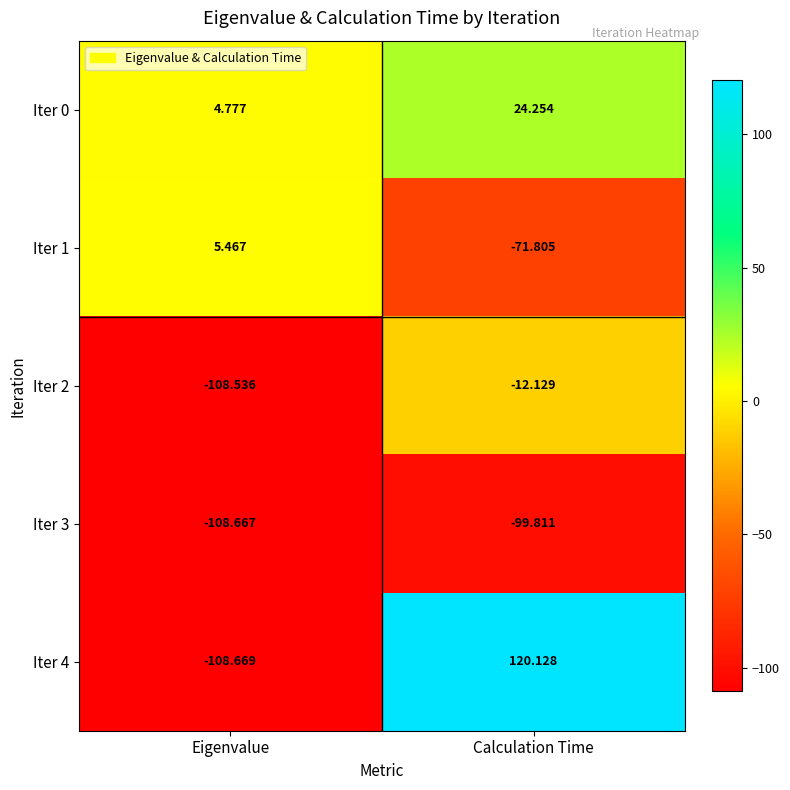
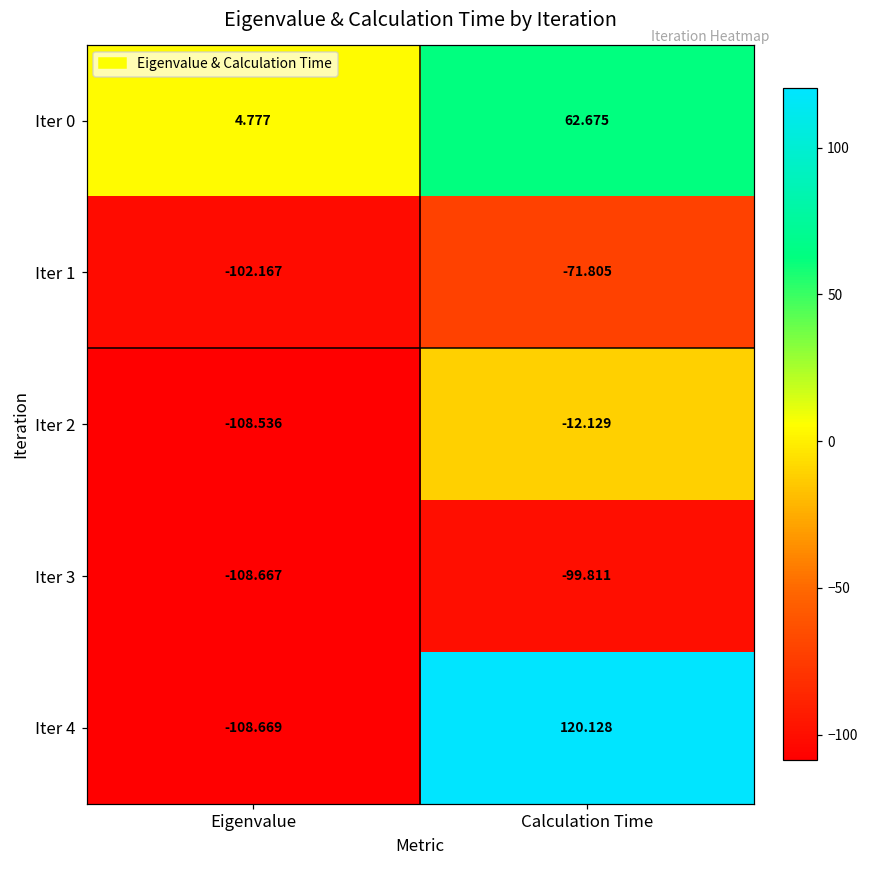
Iter 0, Calculation Time: 24.254 -> 62.675
Iter 1, Eigenvalue: 5.467 -> -102.167
